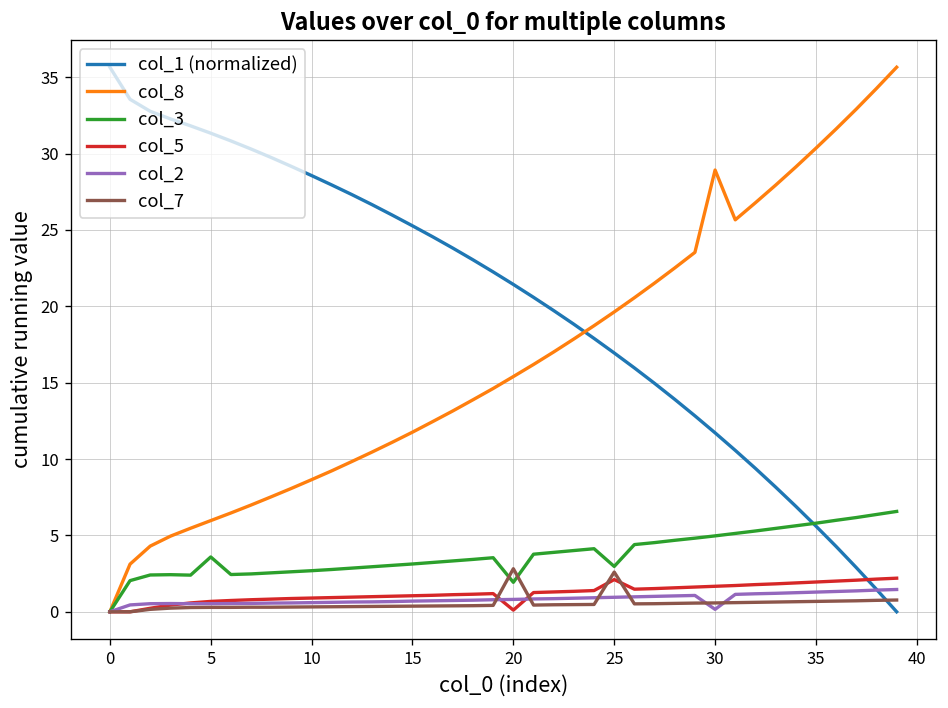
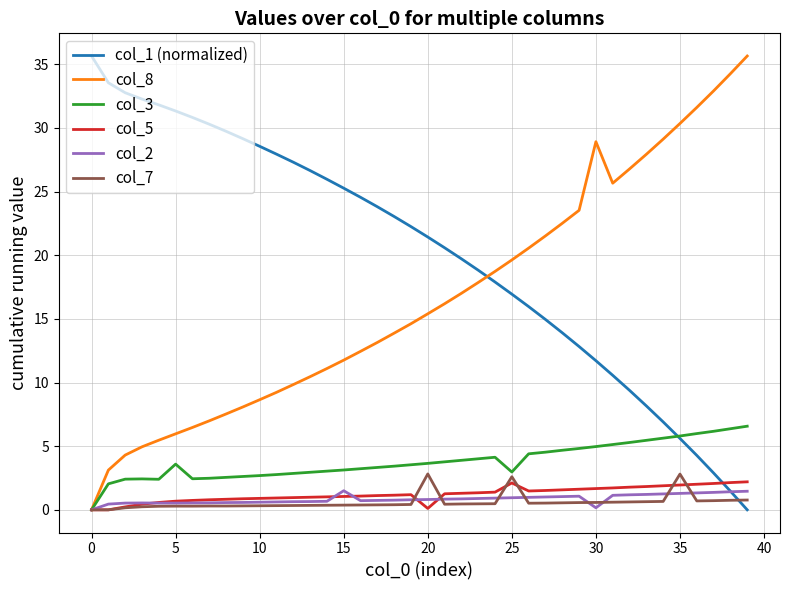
col_2, 15: 0.7 -> 1.5
col_3, 20: 1.9 -> 3.7
col_7, 35: 0.7 -> 2.8
